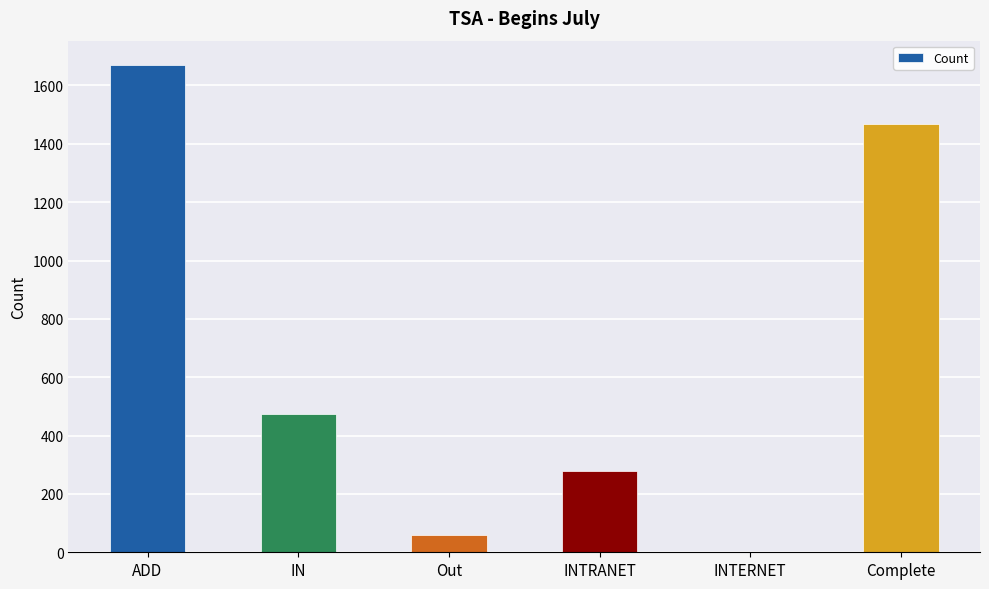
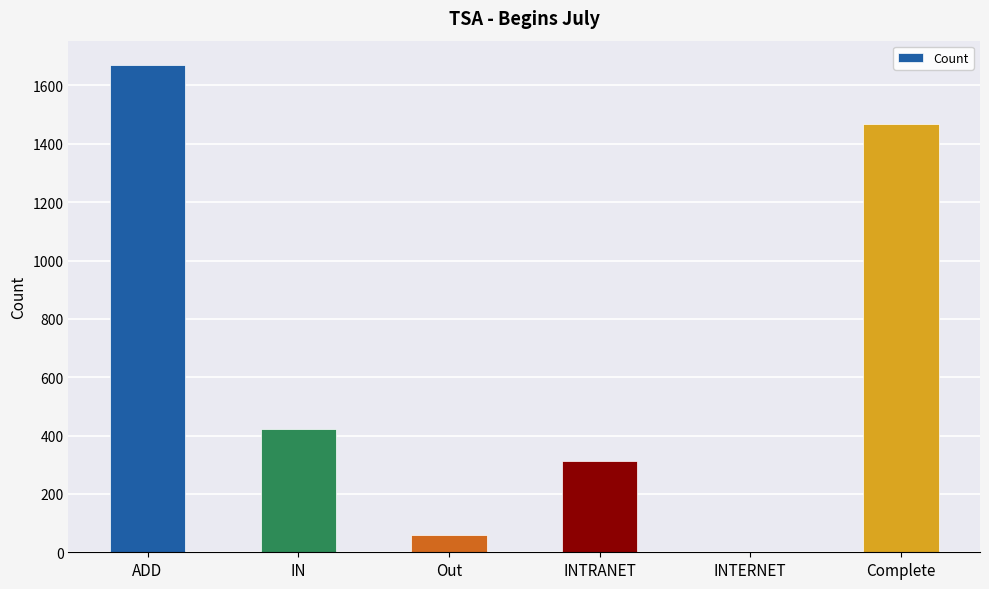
IN: 480 -> 420
INTRANET: 280 -> 310
